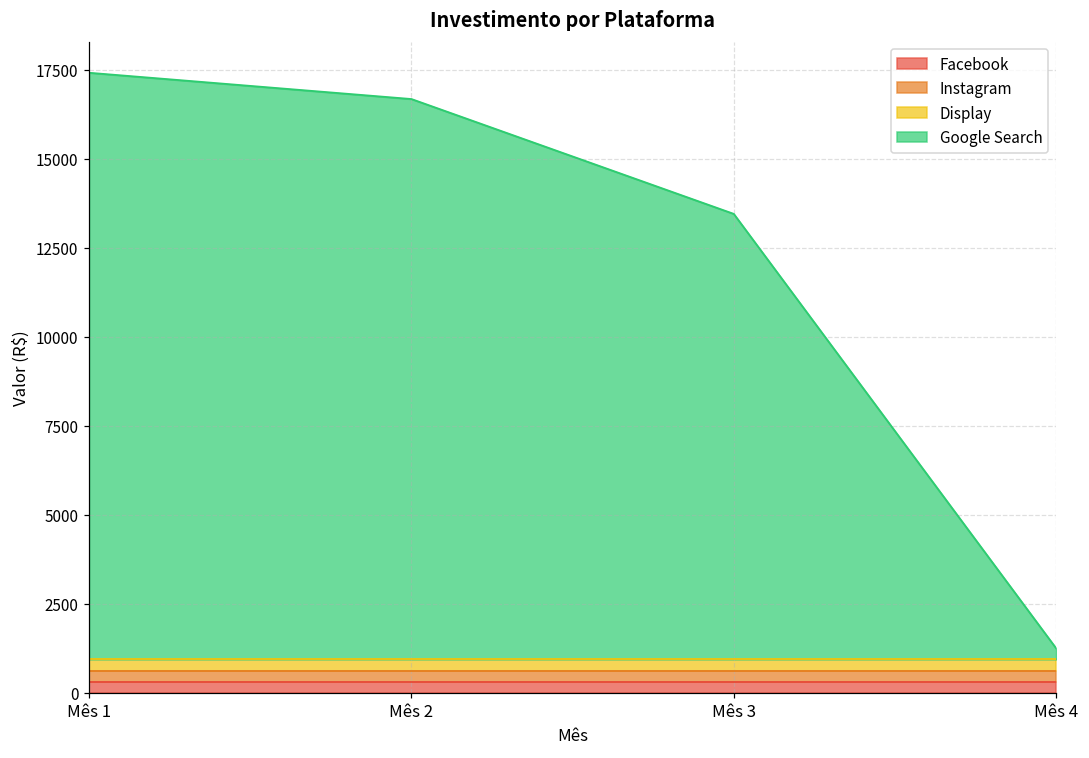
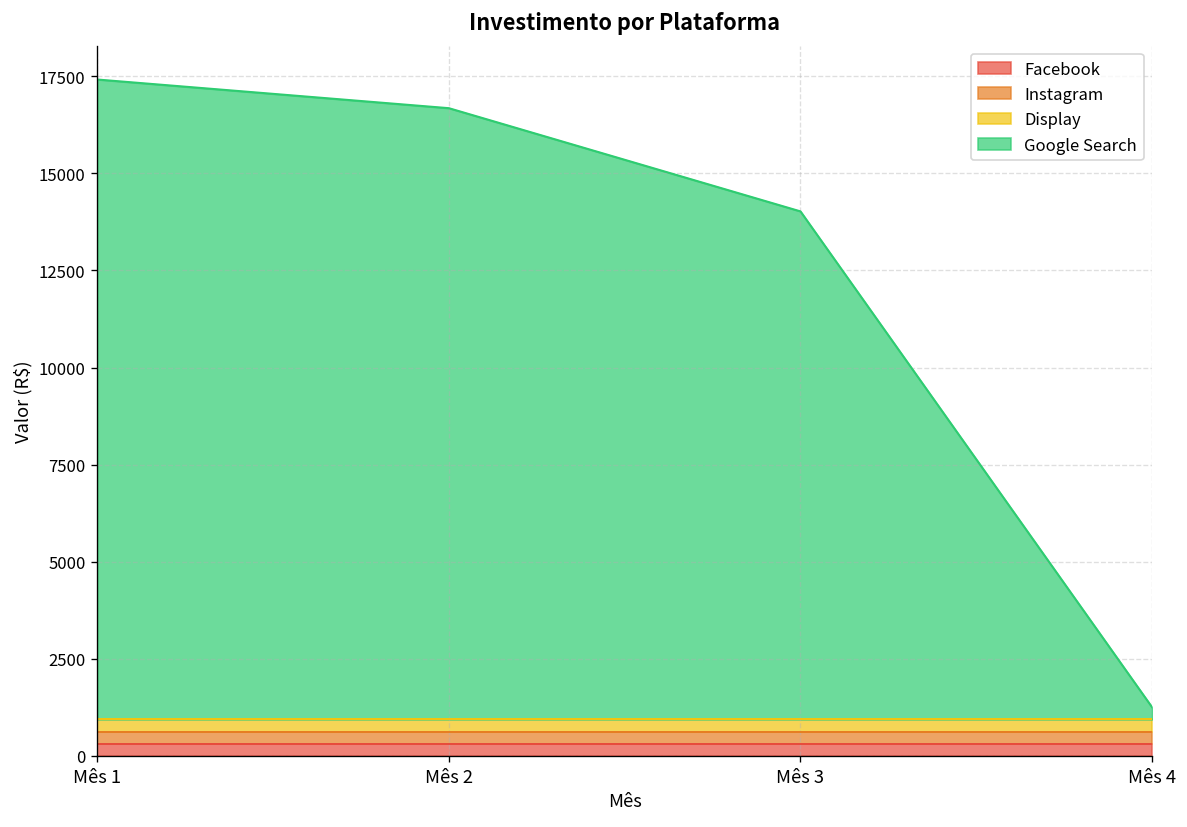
Google Search, Mês 3: 13500 -> 14000
